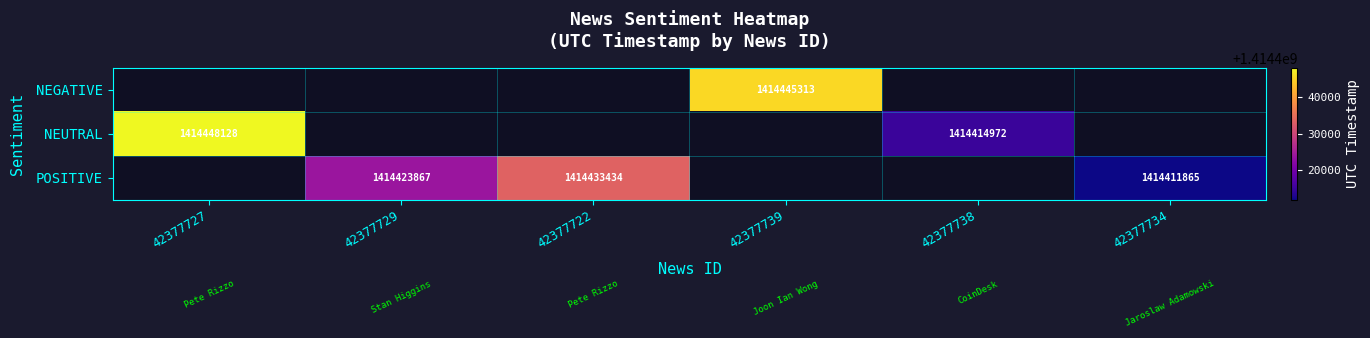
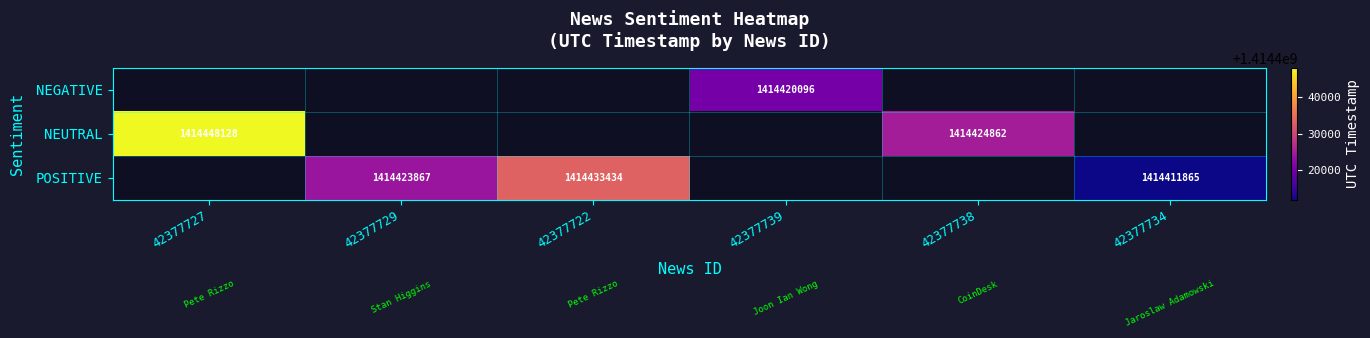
NEGATIVE, 42377739: 1414445313 -> 1414420096
NEUTRAL, 42377738: 1414414972 -> 1414424862
